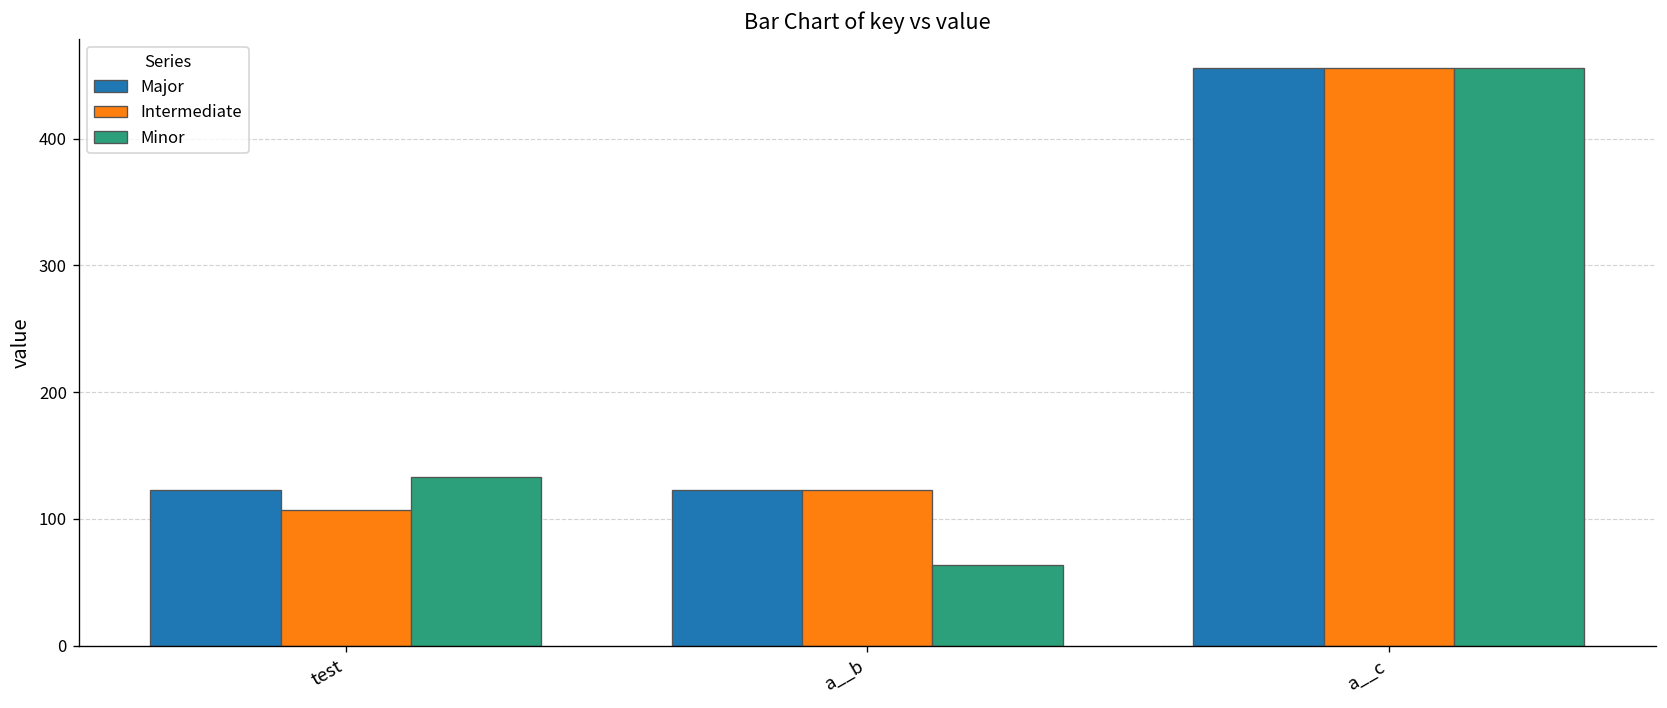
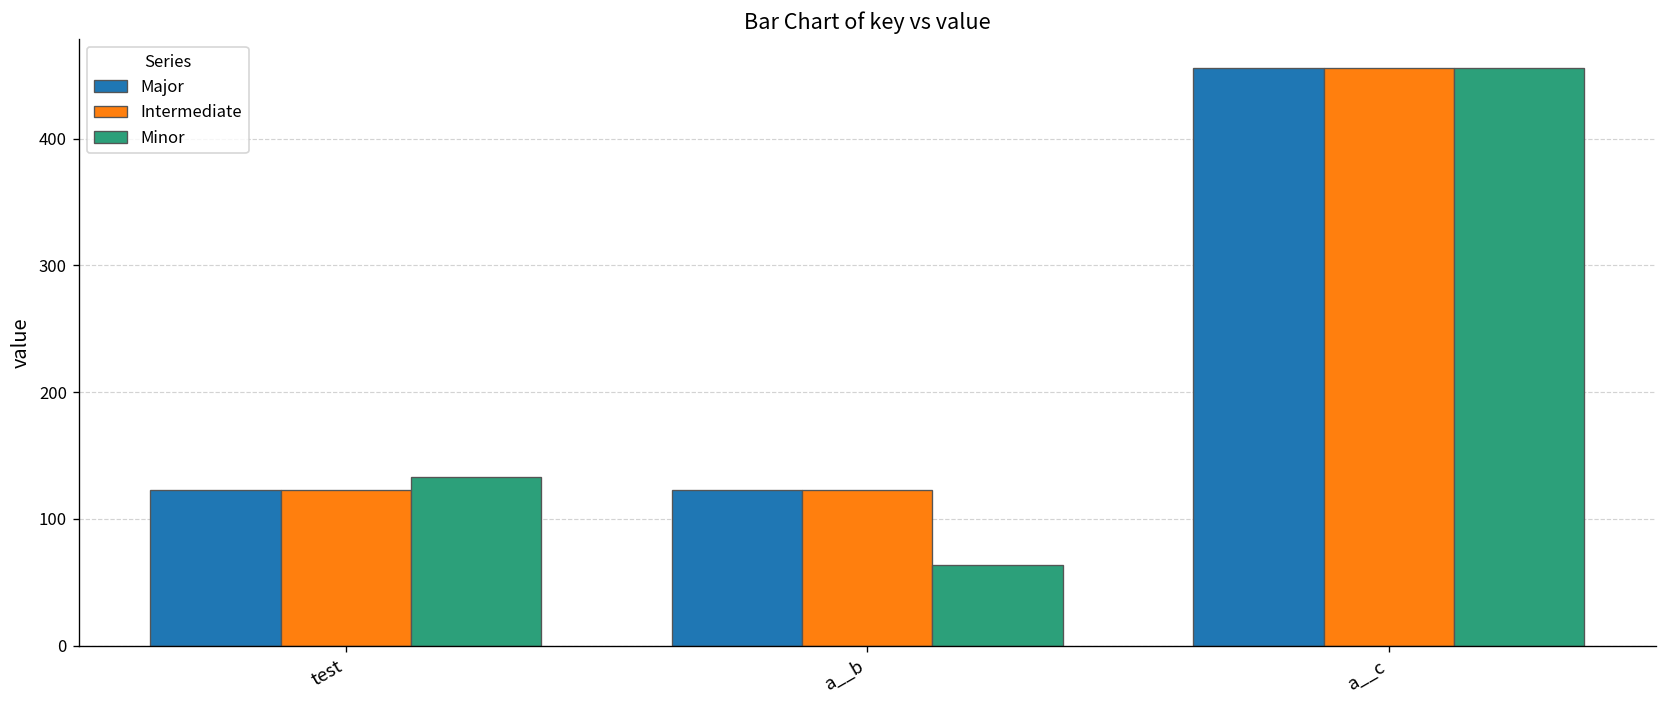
Intermediate, test: 107 -> 123
